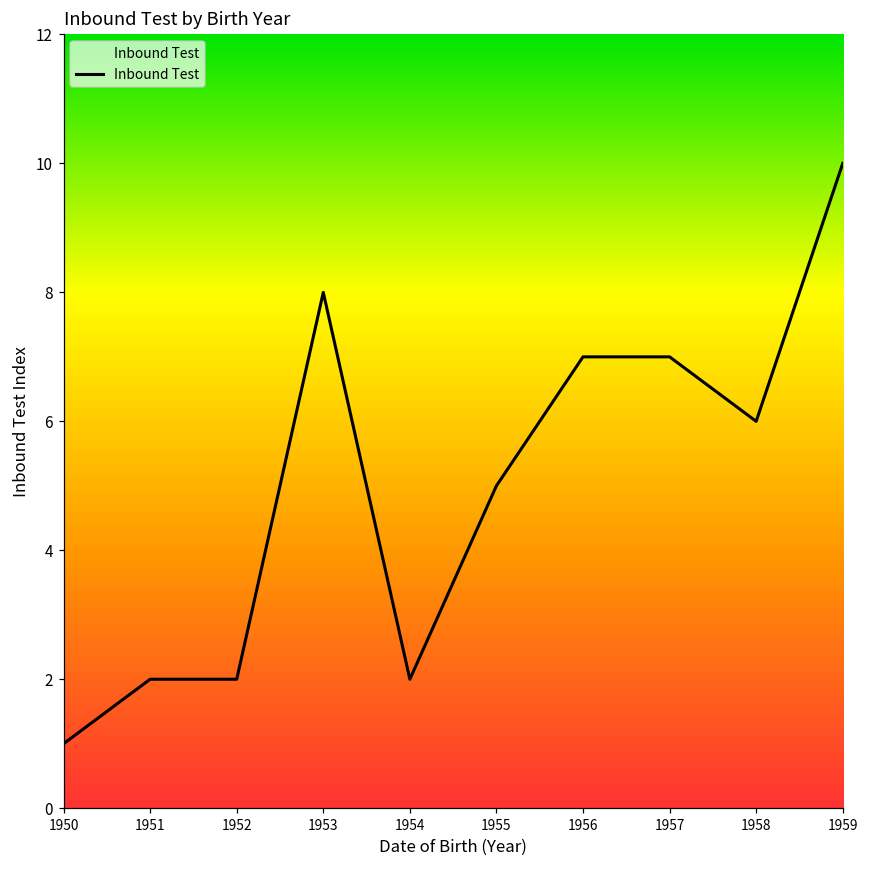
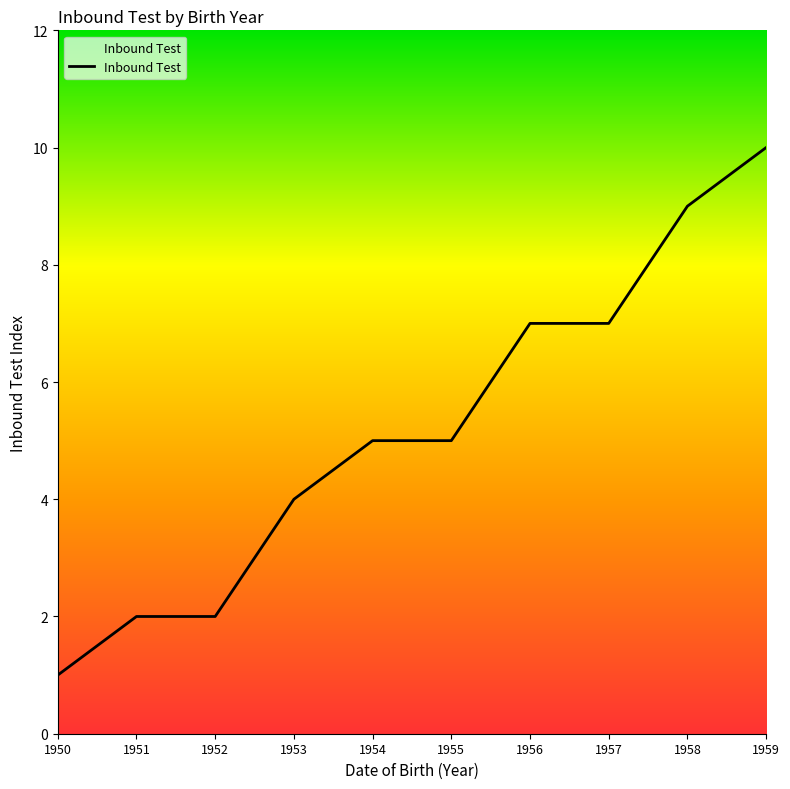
1953: 8 -> 4
1954: 2 -> 5
1958: 6 -> 9
